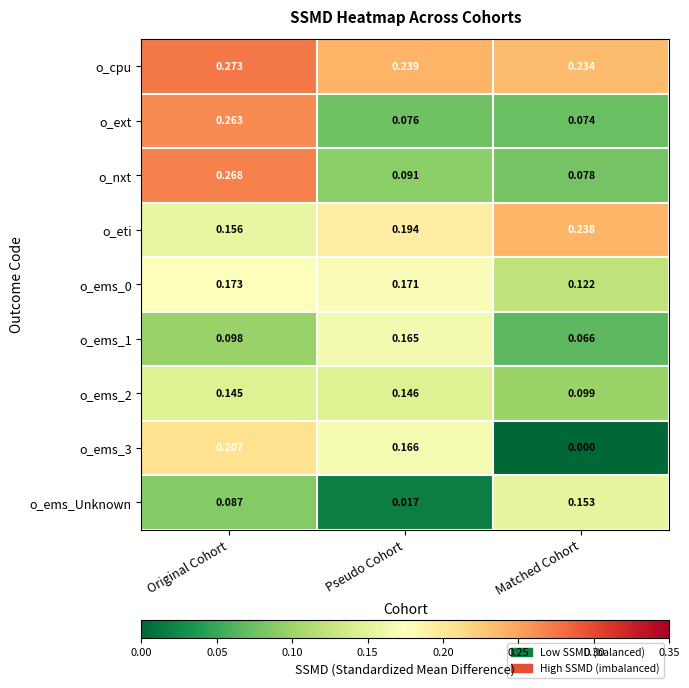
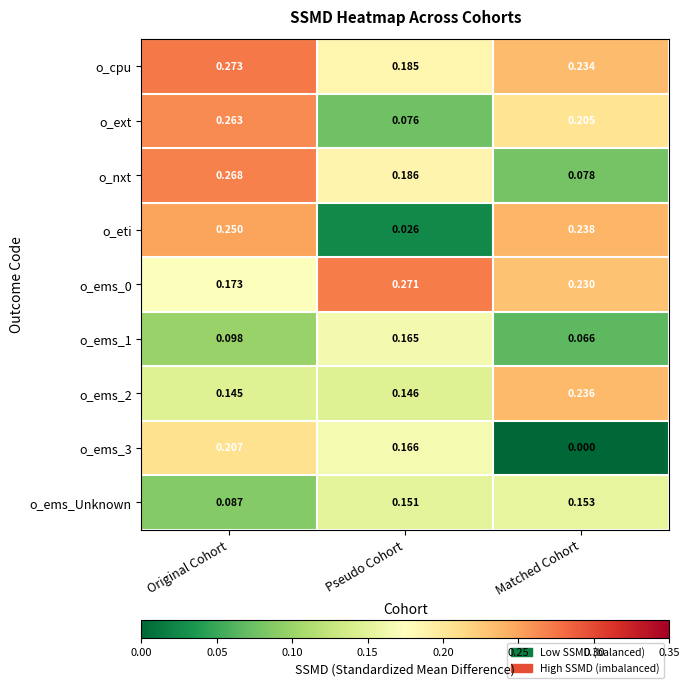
o_cpu, Pseudo Cohort: 0.239 -> 0.185
o_ext, Matched Cohort: 0.074 -> 0.205
o_nxt, Pseudo Cohort: 0.091 -> 0.186
o_eti, Original Cohort: 0.156 -> 0.250
o_eti, Pseudo Cohort: 0.194 -> 0.026
o_ems_0, Pseudo Cohort: 0.171 -> 0.271
o_ems_0, Matched Cohort: 0.122 -> 0.230
o_ems_2, Matched Cohort: 0.099 -> 0.236
o_ems_Unknown, Pseudo Cohort: 0.017 -> 0.151
